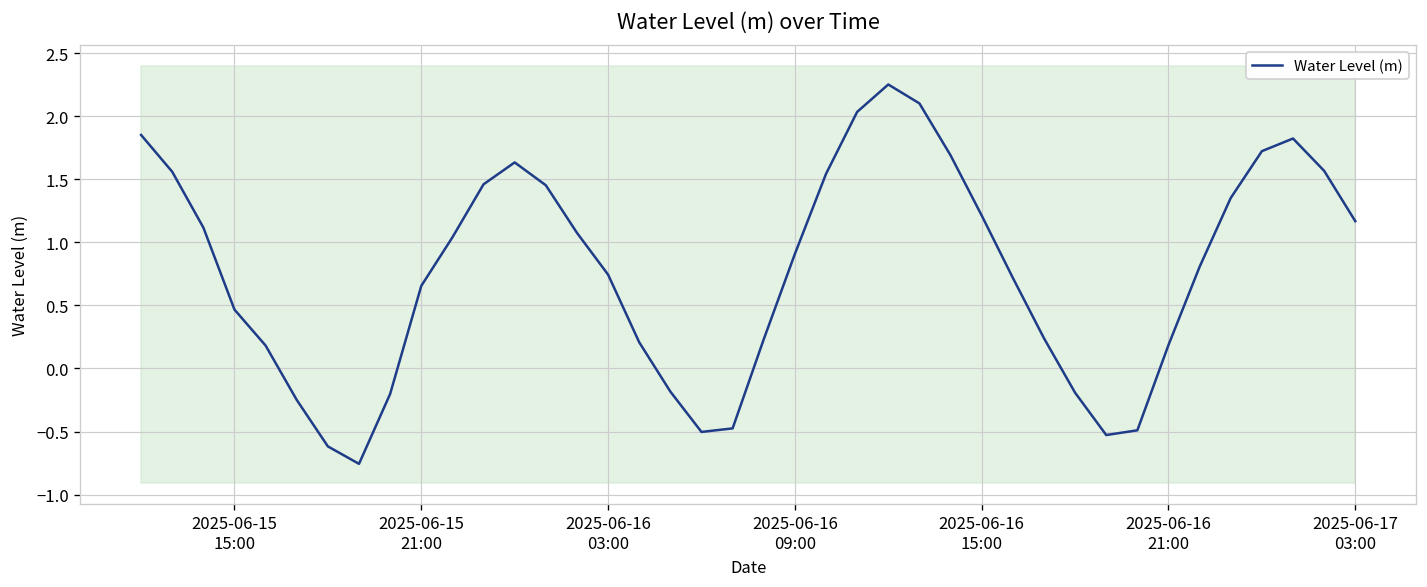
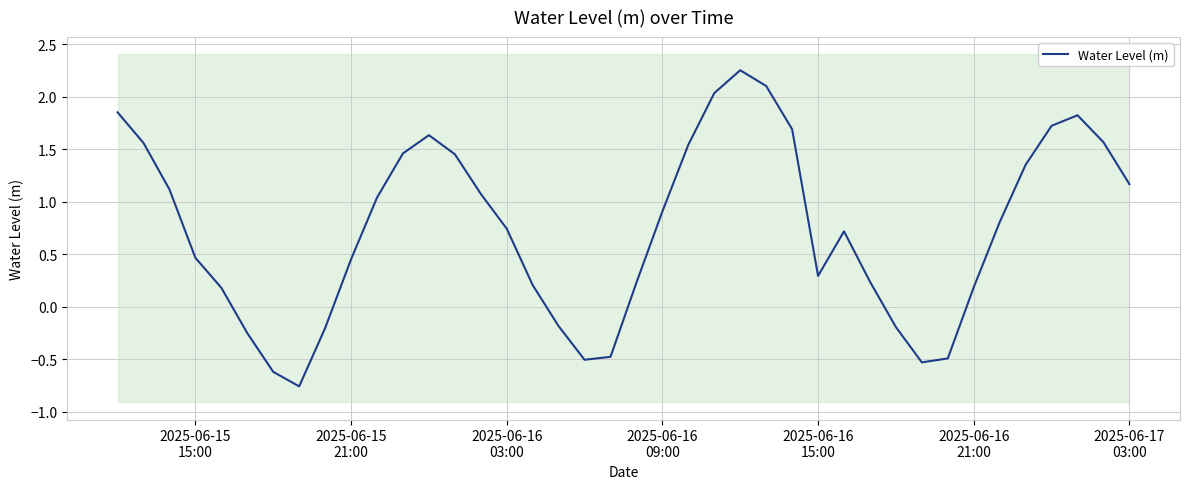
Water Level (m), 2025-06-15 21:00: 0.65 -> 0.45
Water Level (m), 2025-06-16 15:00: 1.21 -> 0.29
